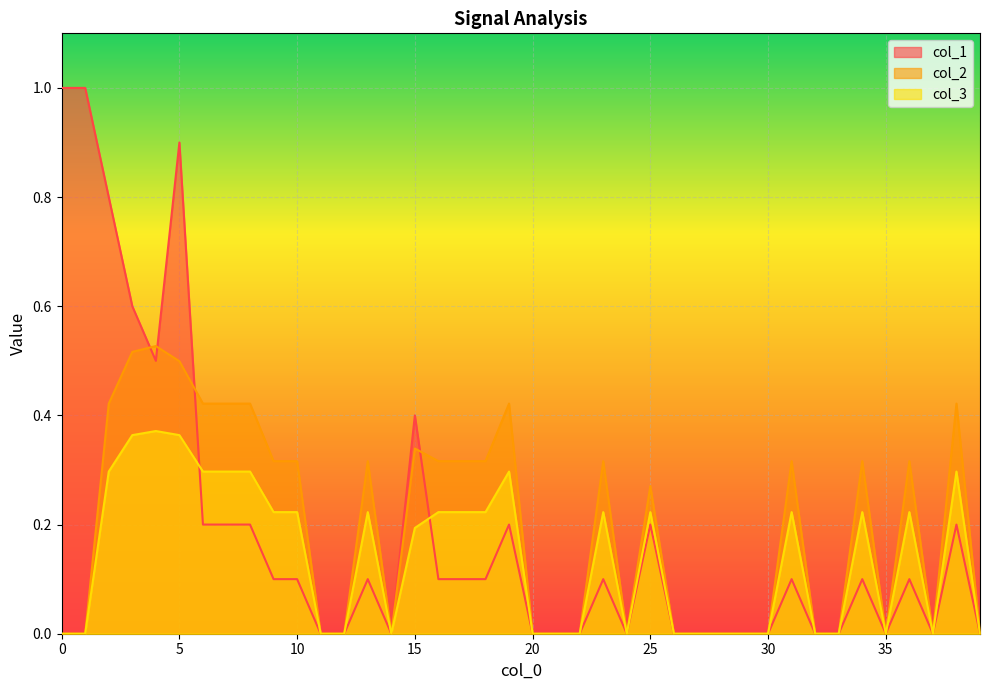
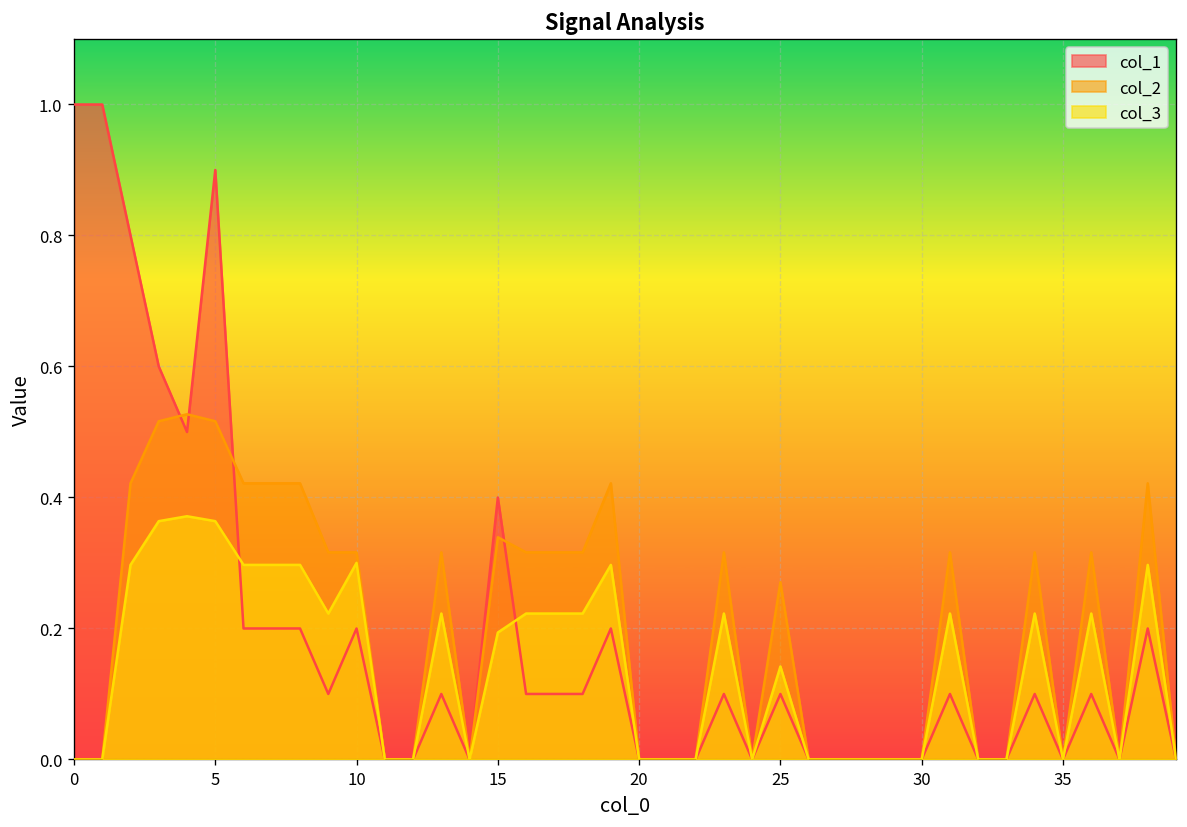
col_2, 5: 0.50 -> 0.52
col_1, 10: 0.1 -> 0.2
col_3, 10: 0.22 -> 0.30
col_1, 25: 0.2 -> 0.1
col_3, 25: 0.22 -> 0.14
